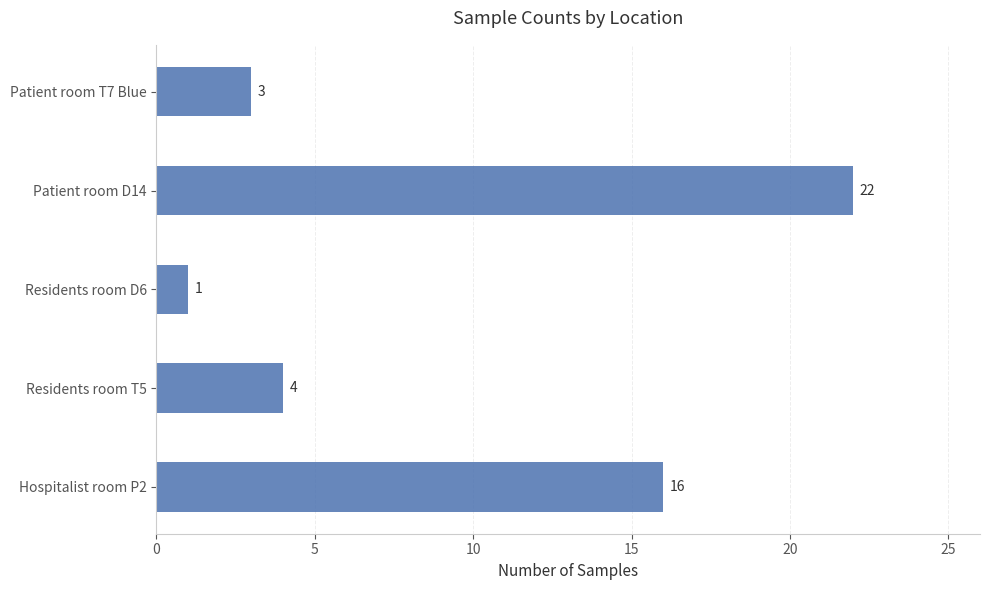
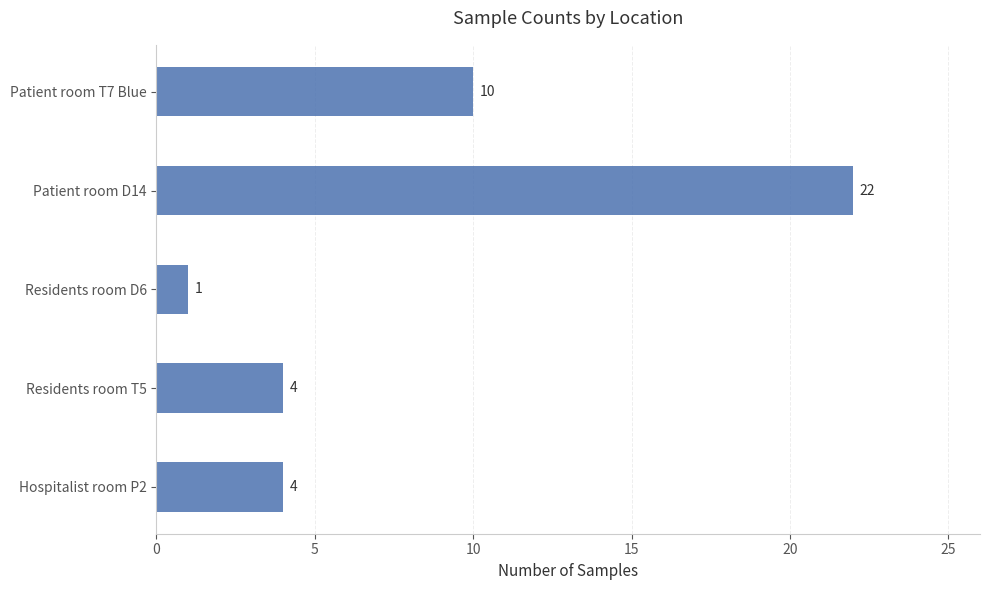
Patient room T7 Blue: 3 -> 10
Hospitalist room P2: 16 -> 4
